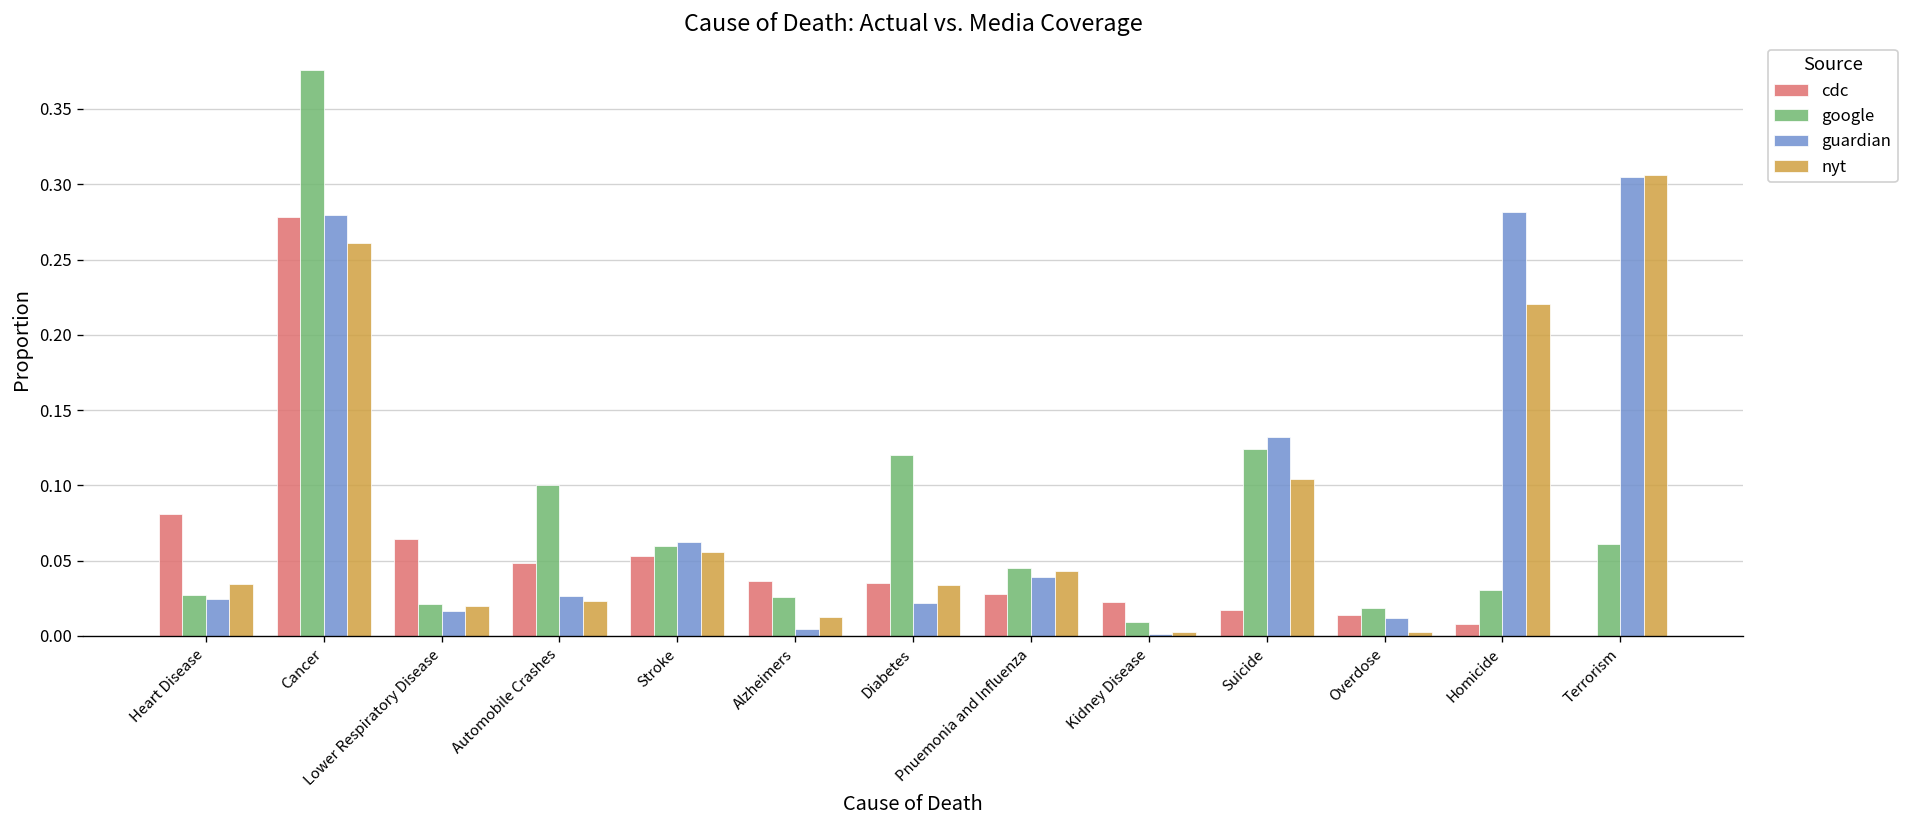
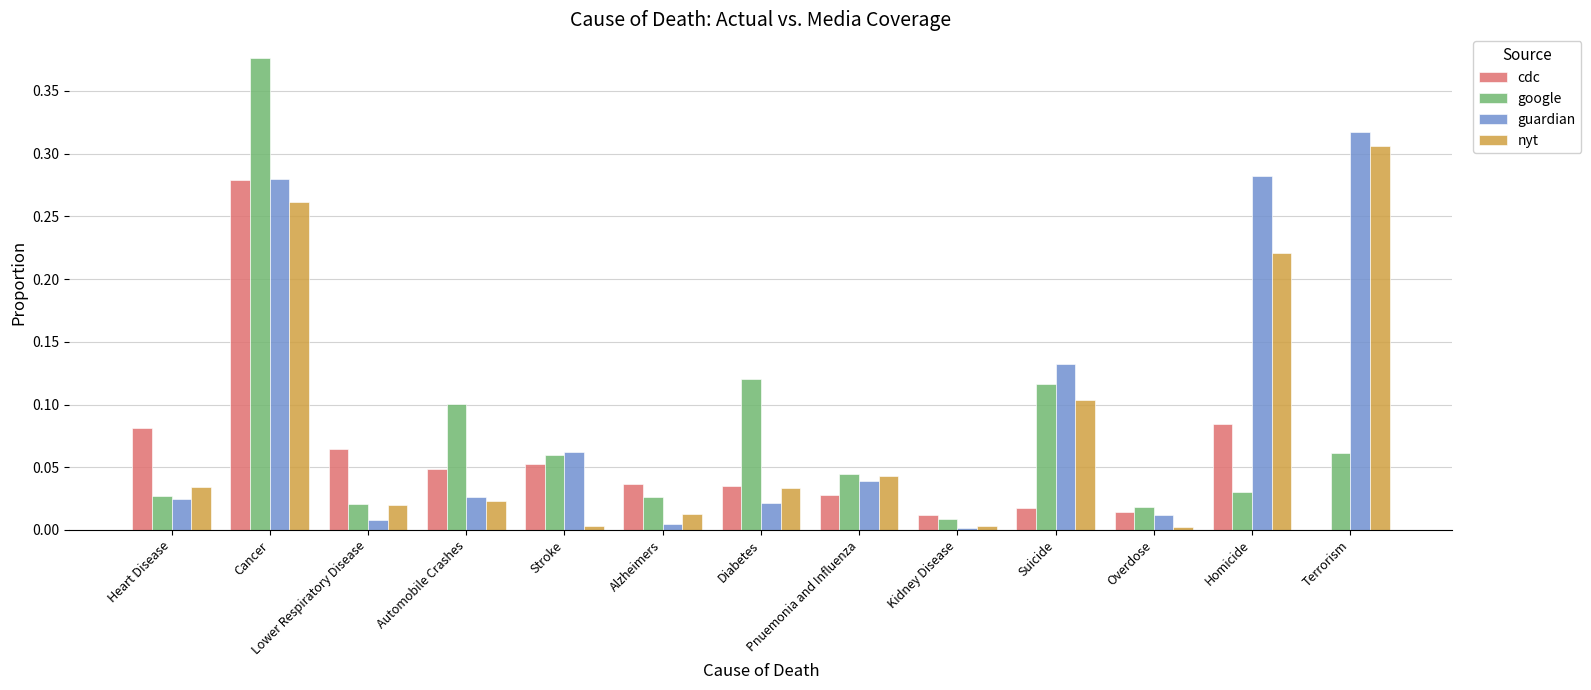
guardian, Lower Respiratory Disease: 0.017 -> 0.008
nyt, Stroke: 0.056 -> 0.004
cdc, Kidney Disease: 0.023 -> 0.012
google, Suicide: 0.124 -> 0.116
cdc, Homicide: 0.008 -> 0.084
guardian, Terrorism: 0.305 -> 0.317
